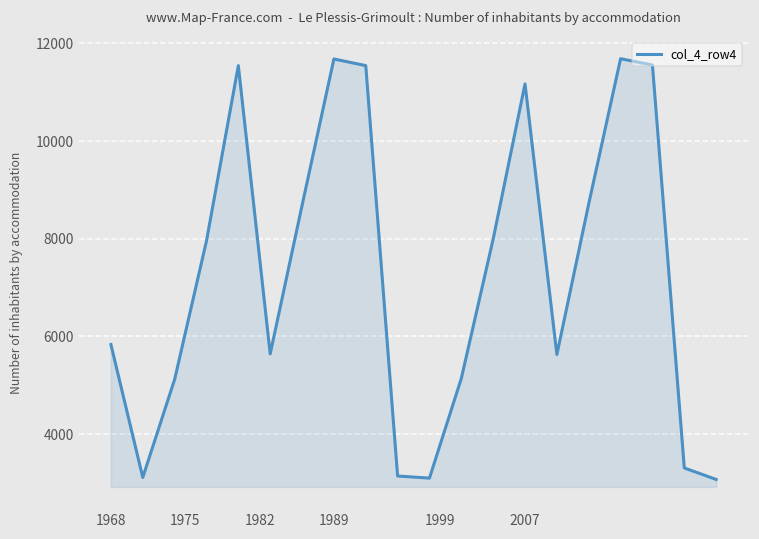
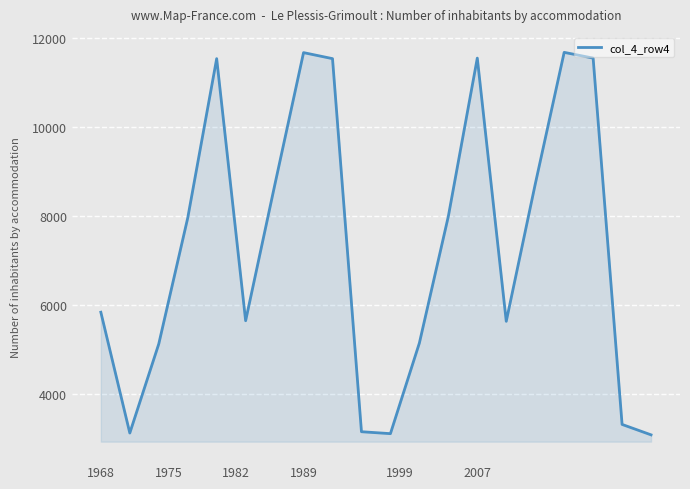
2007: 11200 -> 11600
